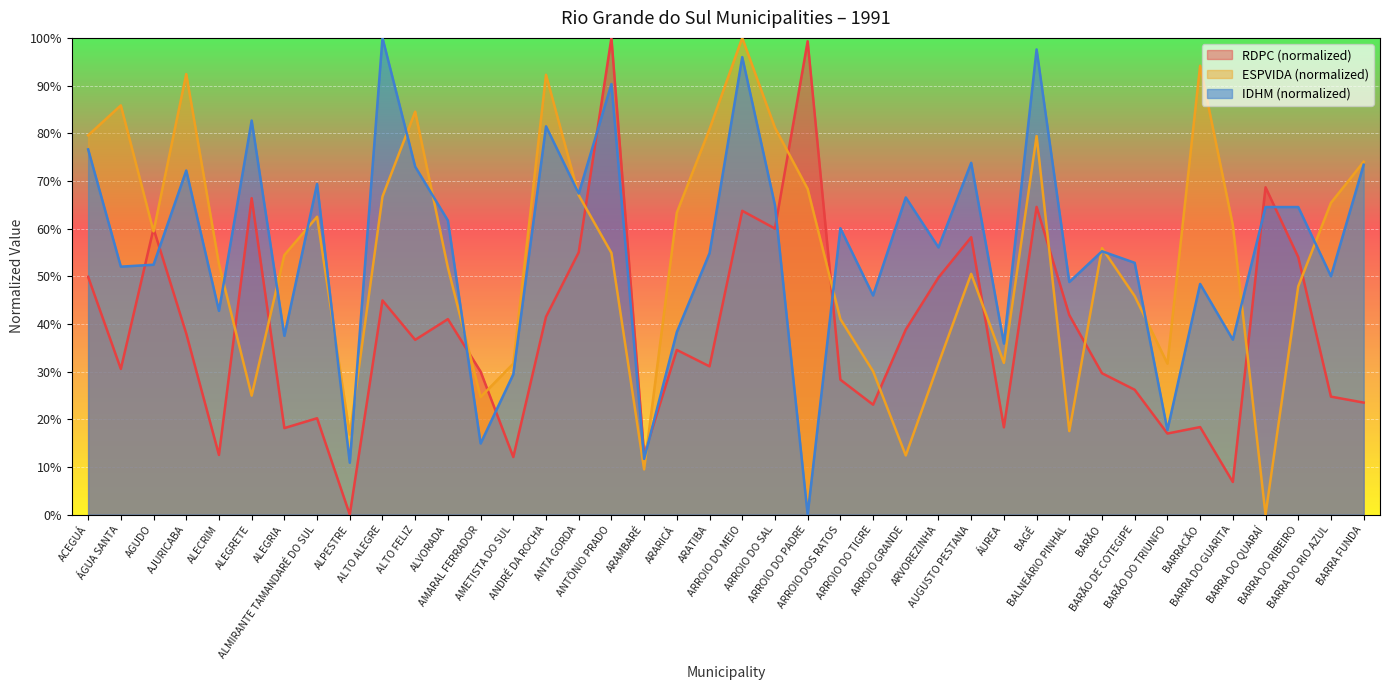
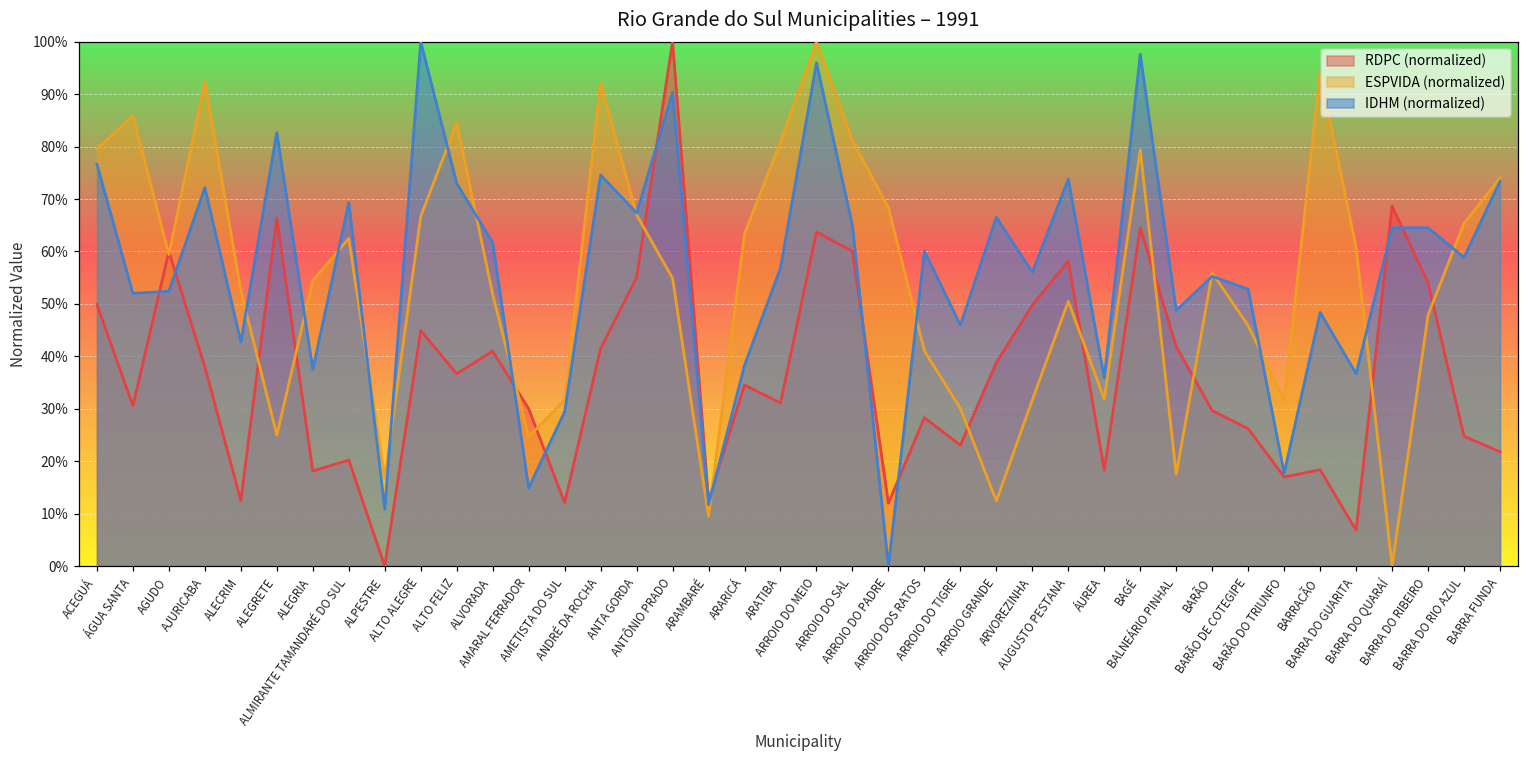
IDHM (normalized), ANDRÉ DA ROCHA: 81% -> 75%
IDHM (normalized), ARATIBA: 55% -> 57%
RDPC (normalized), ARROIO DO PADRE: 99% -> 12%
IDHM (normalized), BARRA DO RIO AZUL: 50% -> 59%
RDPC (normalized), BARRA FUNDA: 23% -> 22%
